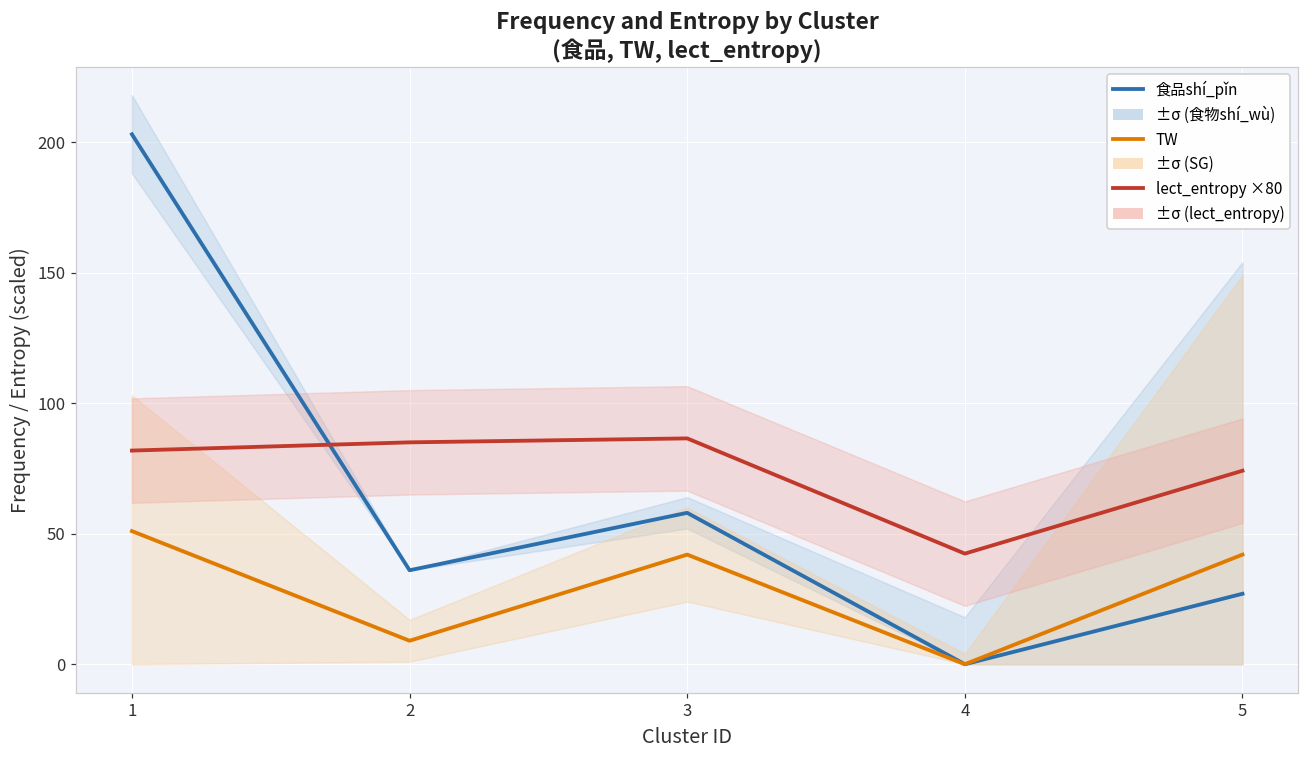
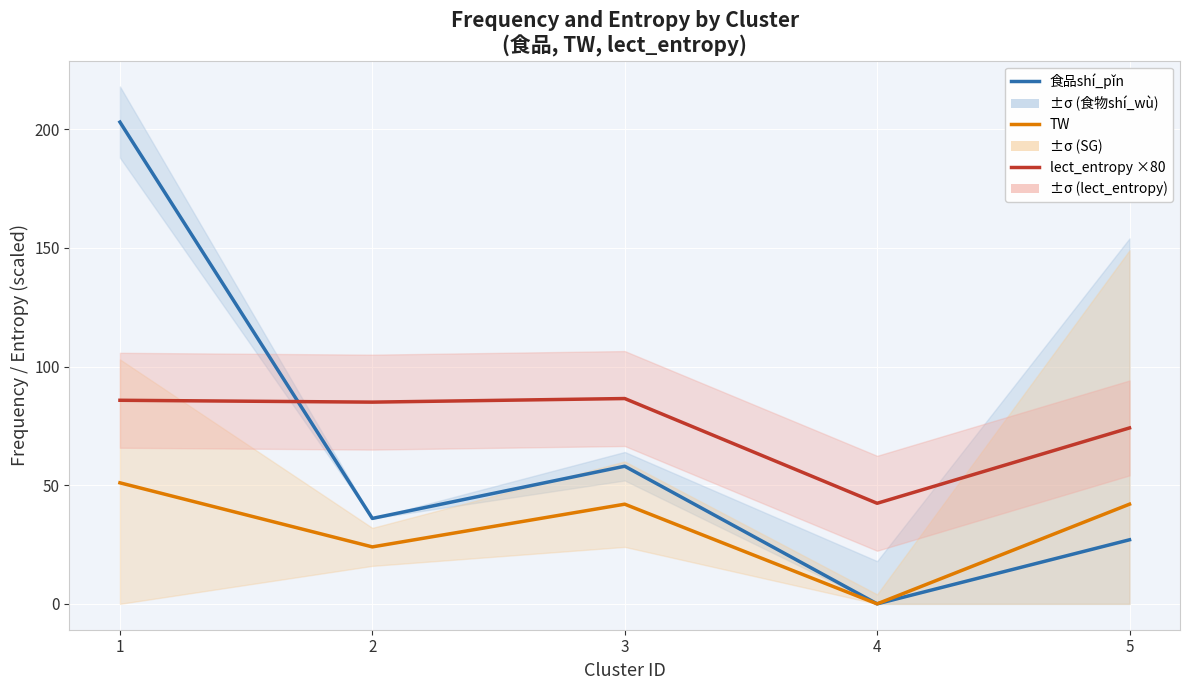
lect_entropy ×80, 1: 82 -> 86
TW, 2: 9 -> 24
